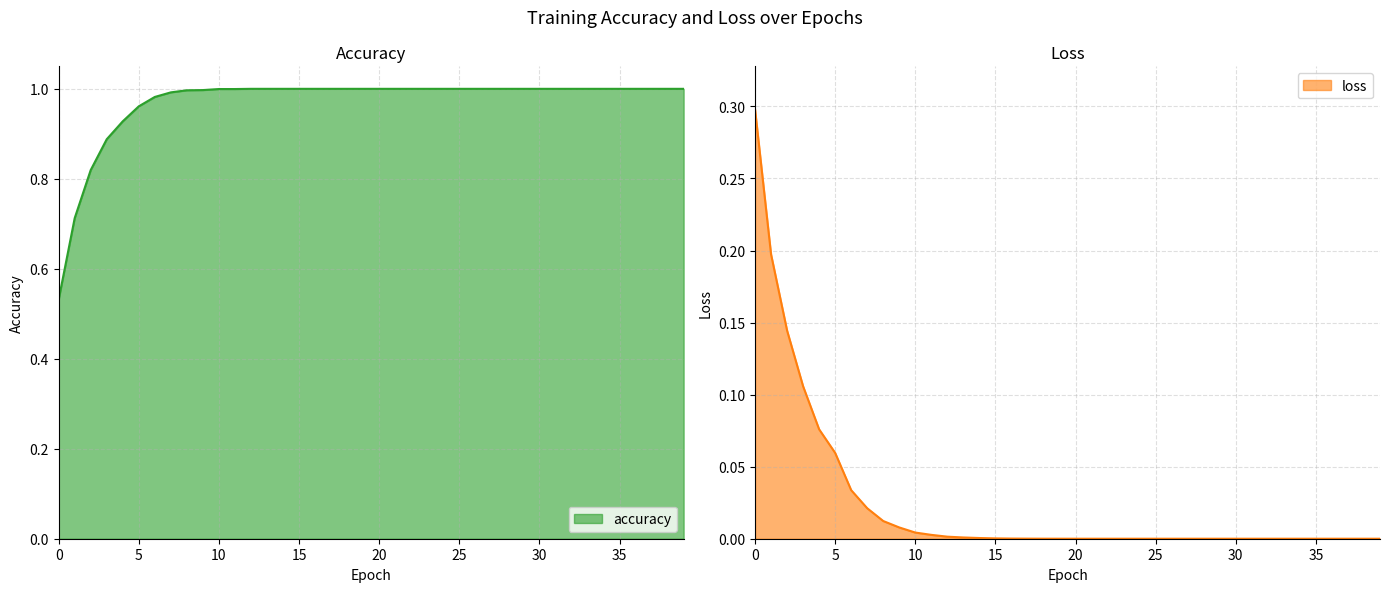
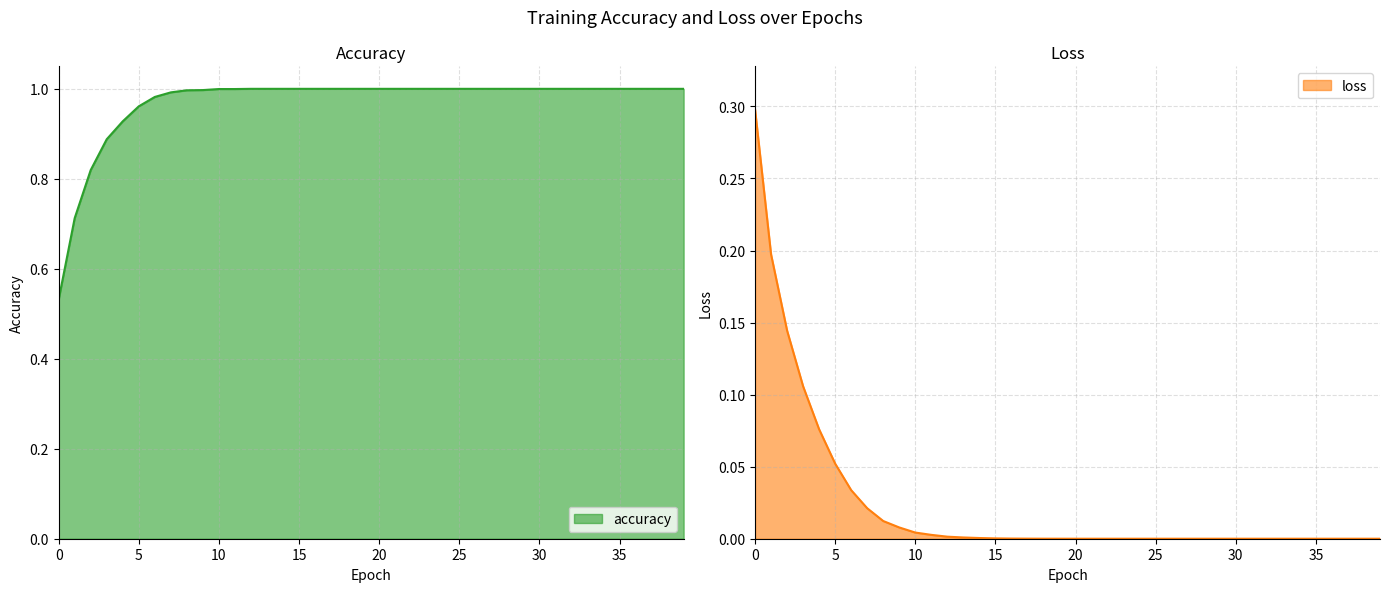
Loss, 5: 0.060 -> 0.052
